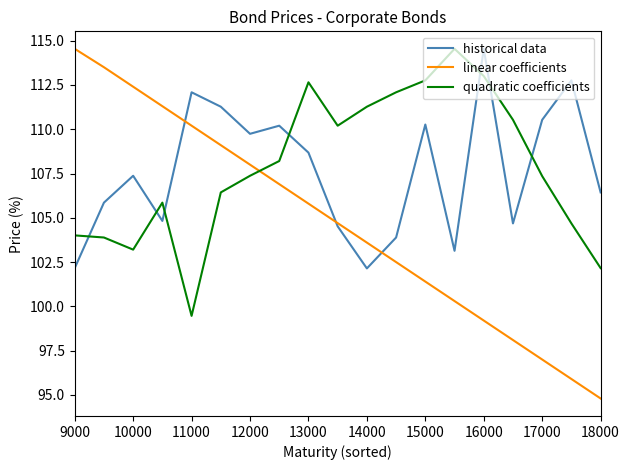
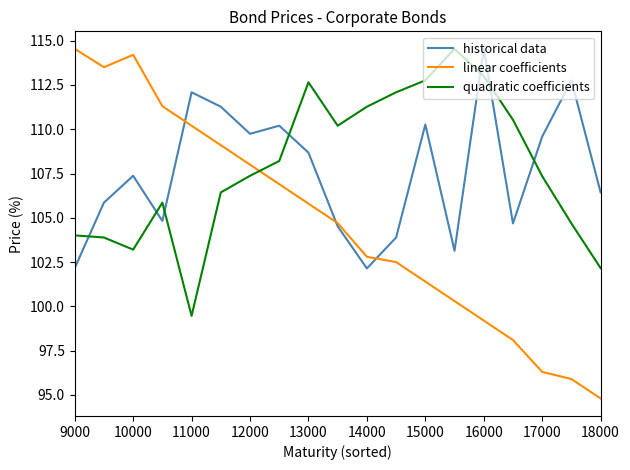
linear coefficients, 10000: 112.4 -> 114.2
linear coefficients, 14000: 103.6 -> 102.8
historical data, 17000: 110.5 -> 109.6
linear coefficients, 17000: 97.0 -> 96.3
